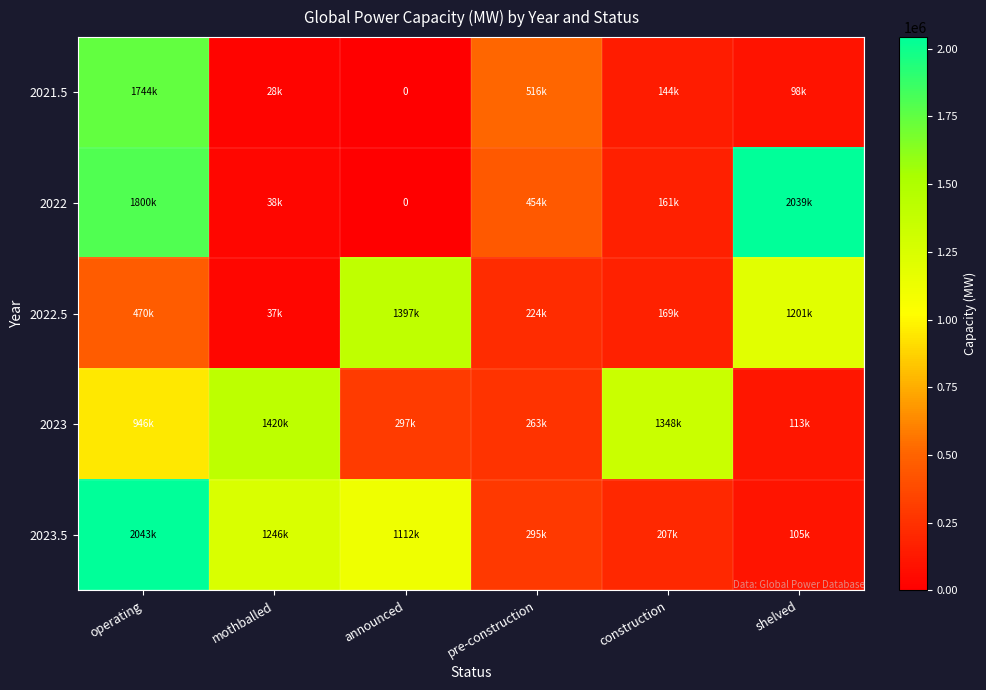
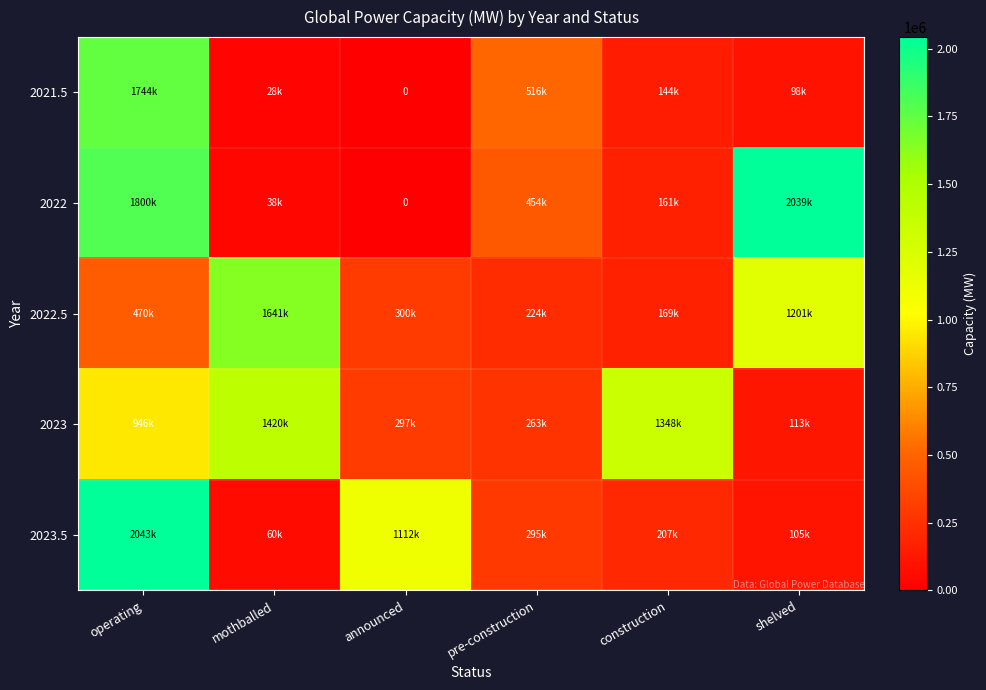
2022.5, mothballed: 37k -> 1641k
2022.5, announced: 1397k -> 300k
2023.5, mothballed: 1246k -> 60k
